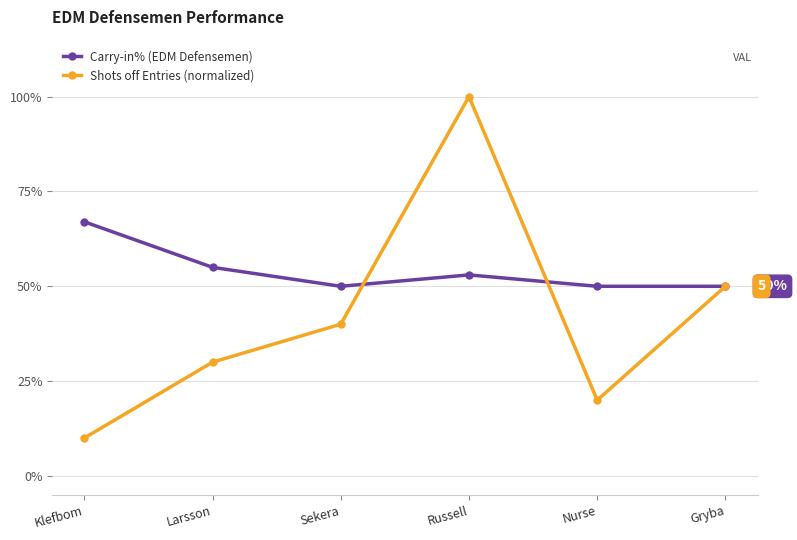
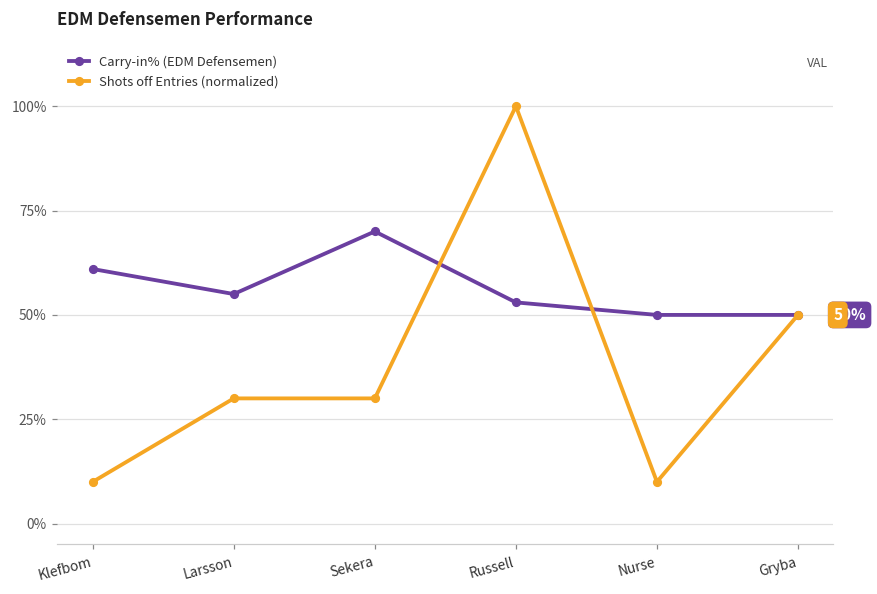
Carry-in% (EDM Defensemen), Klefbom: 67% -> 61%
Carry-in% (EDM Defensemen), Sekera: 50% -> 70%
Shots off Entries (normalized), Sekera: 40% -> 30%
Shots off Entries (normalized), Nurse: 20% -> 10%
